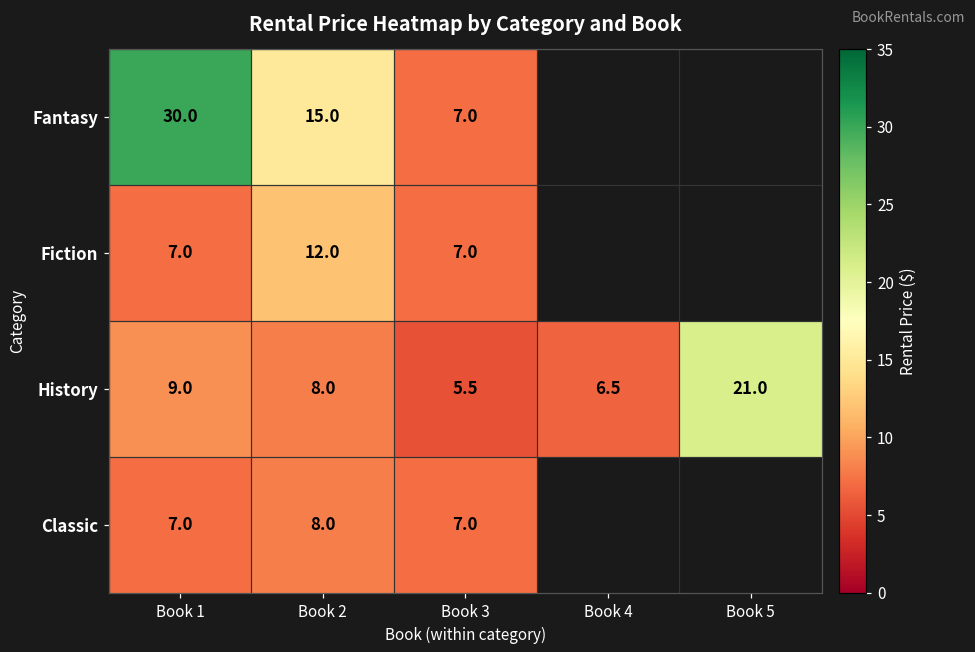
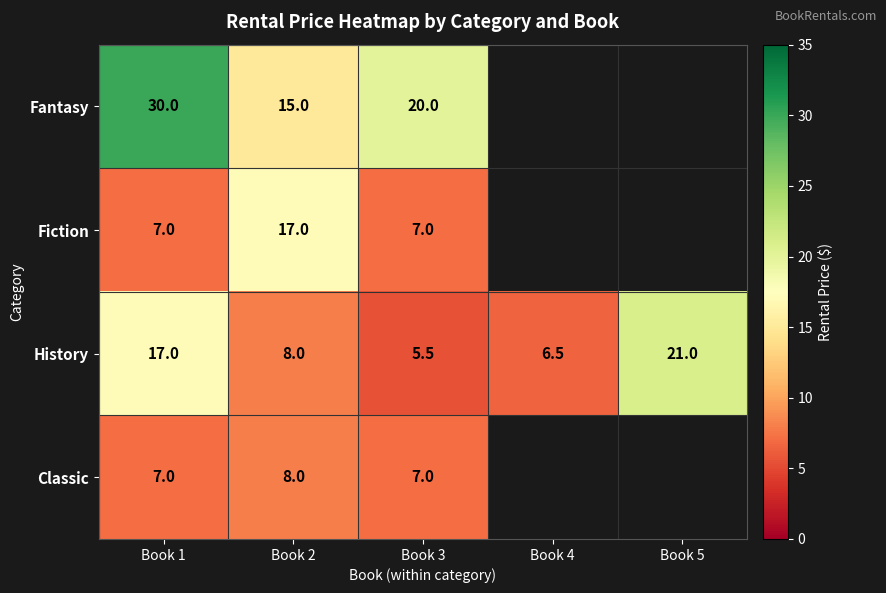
Fantasy, Book 3: 7.0 -> 20.0
Fiction, Book 2: 12.0 -> 17.0
History, Book 1: 9.0 -> 17.0
